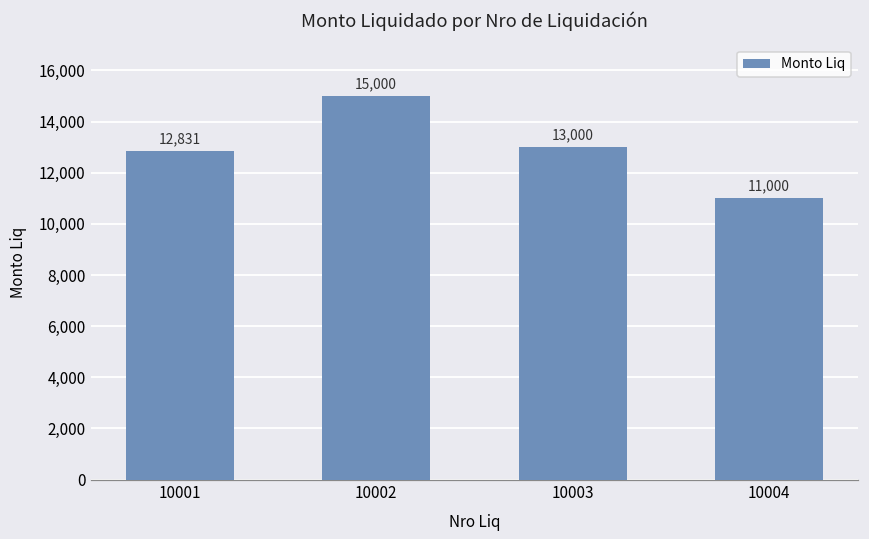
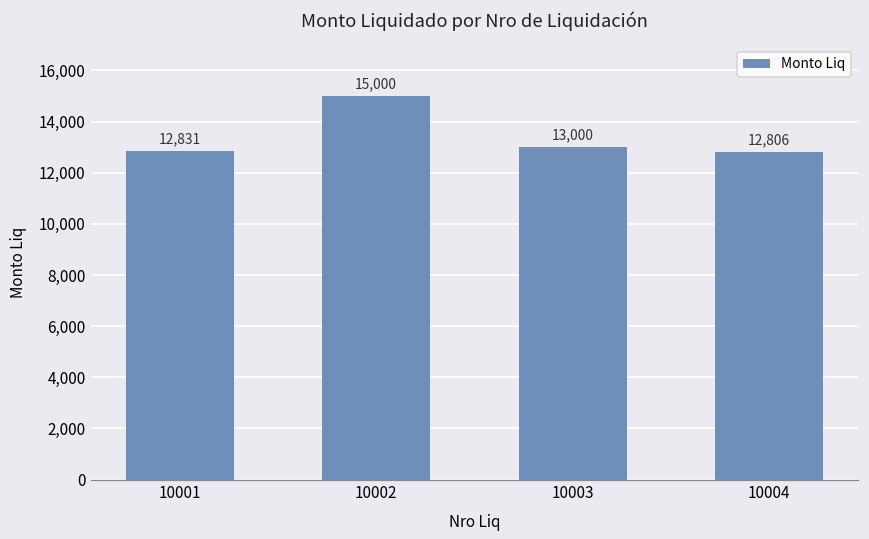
10004: 11,000 -> 12,806
